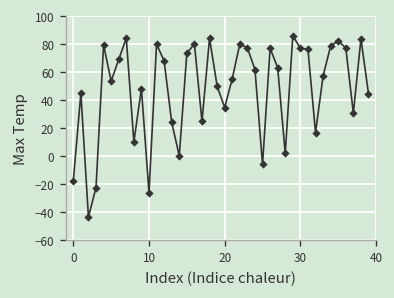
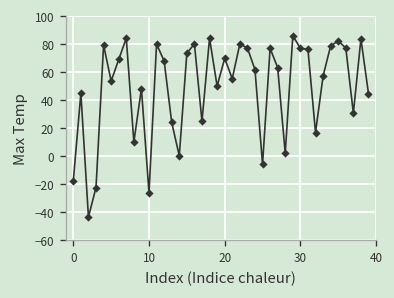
20: 35 -> 70
